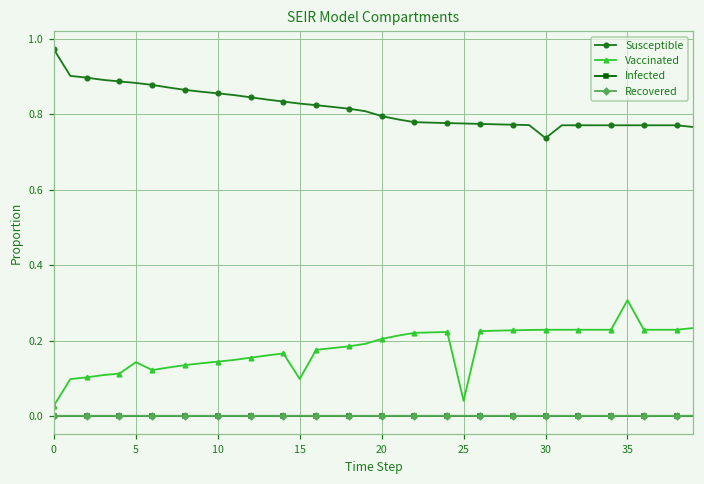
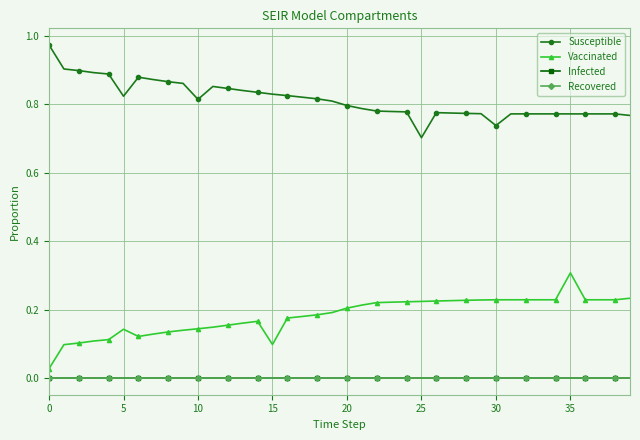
Susceptible, 5: 0.88 -> 0.82
Susceptible, 10: 0.86 -> 0.81
Susceptible, 25: 0.78 -> 0.70
Vaccinated, 25: 0.04 -> 0.22
